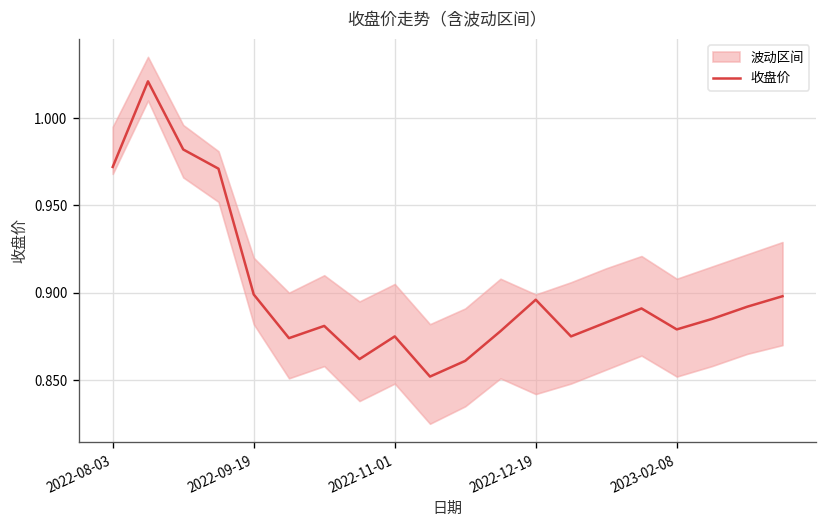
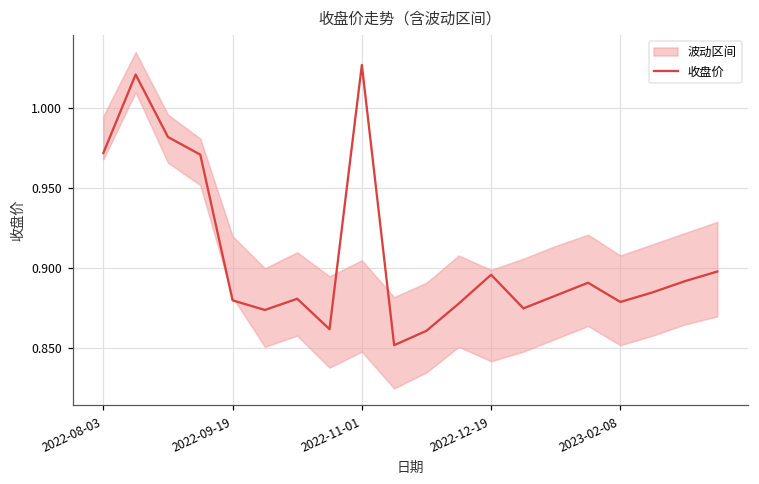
收盘价, 2022-09-19: 0.899 -> 0.880
收盘价, 2022-11-01: 0.875 -> 1.027
